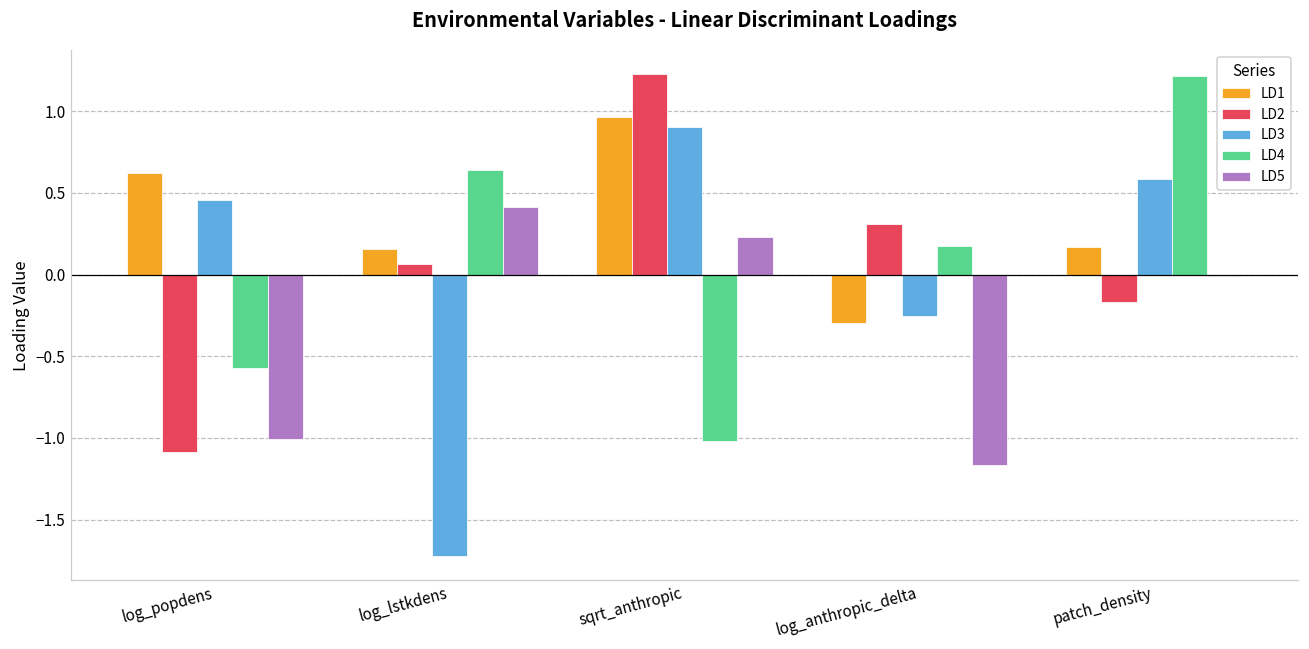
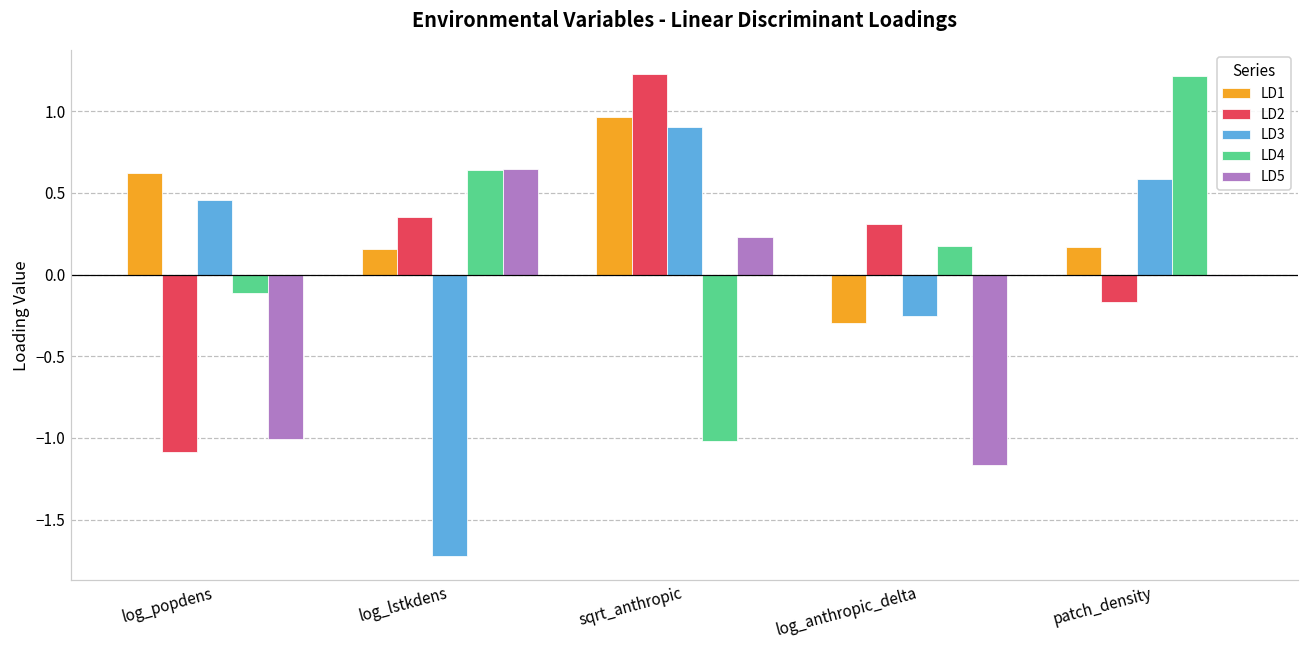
LD4, log_popdens: -0.58 -> -0.11
LD2, log_lstkdens: 0.06 -> 0.35
LD5, log_lstkdens: 0.42 -> 0.65
